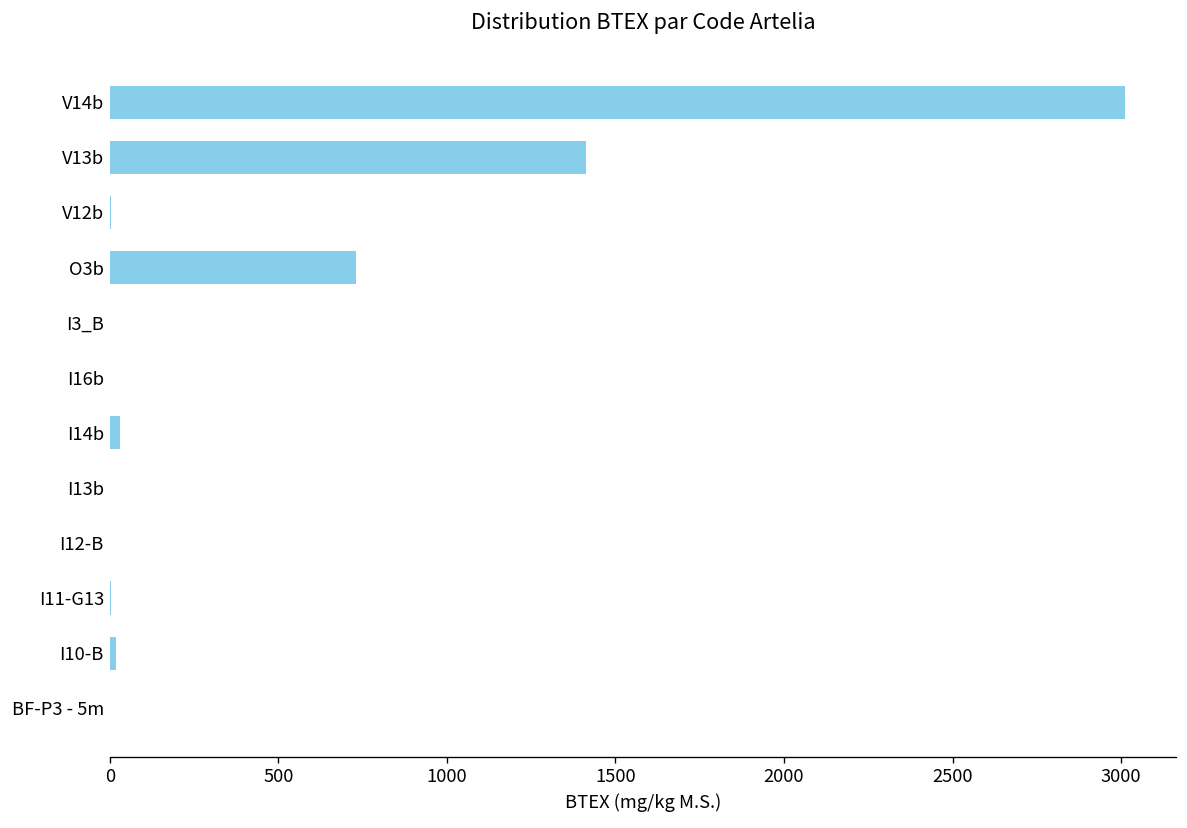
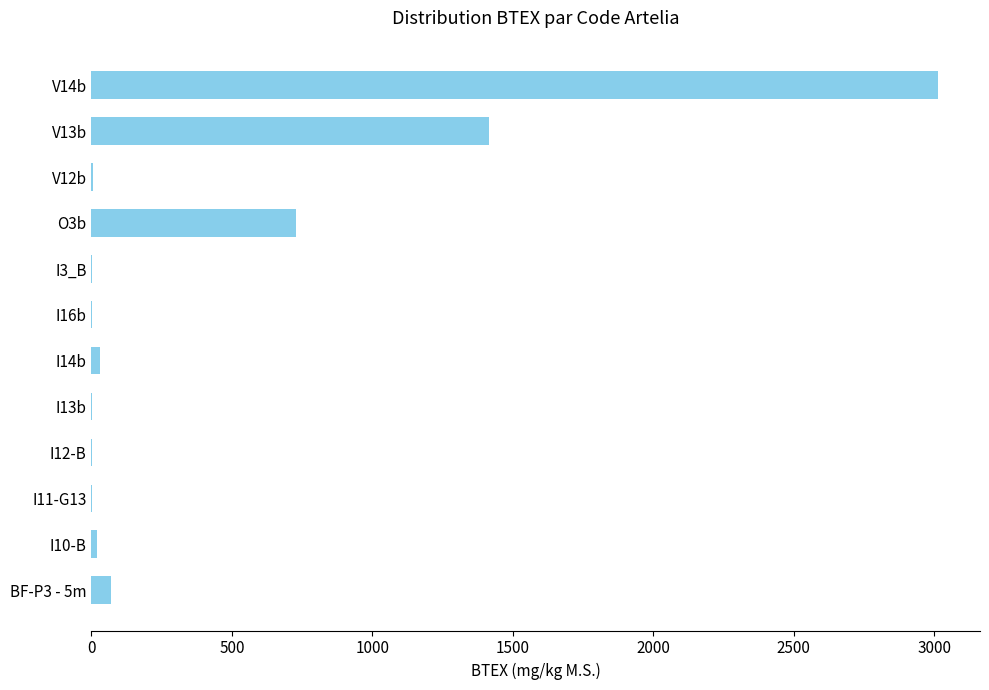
BF-P3 - 5m: 0 -> 70
